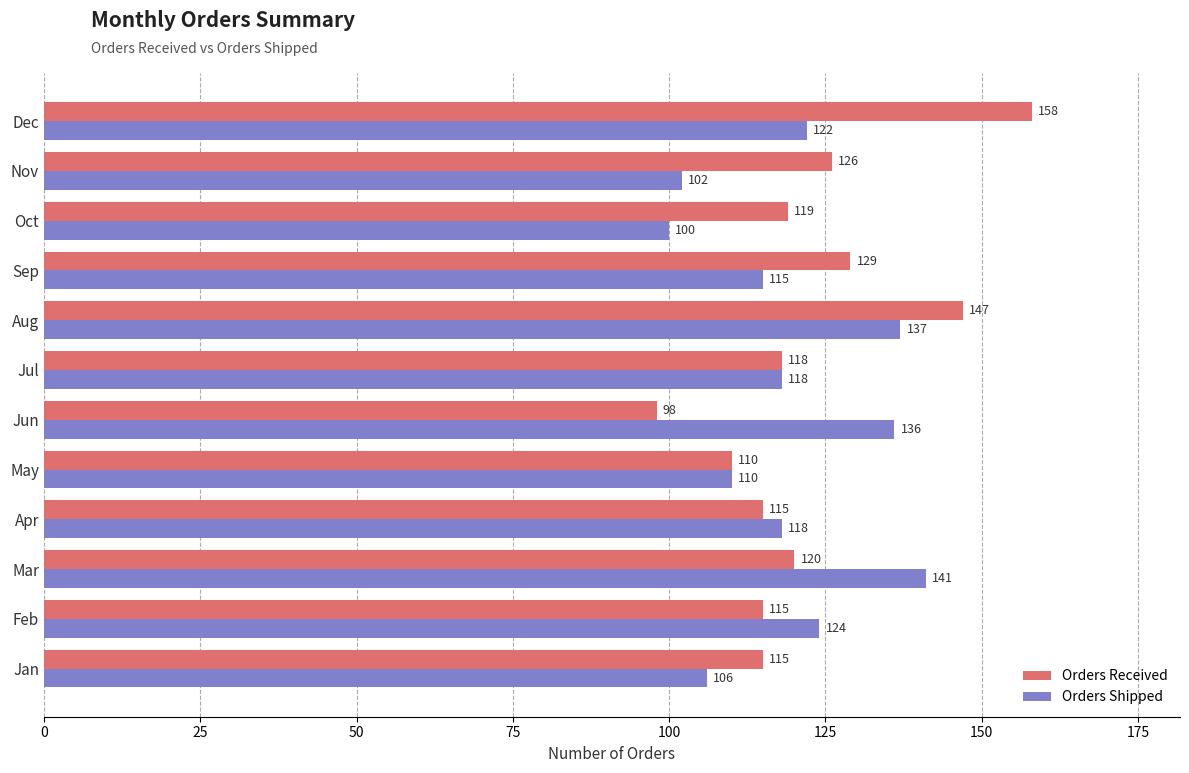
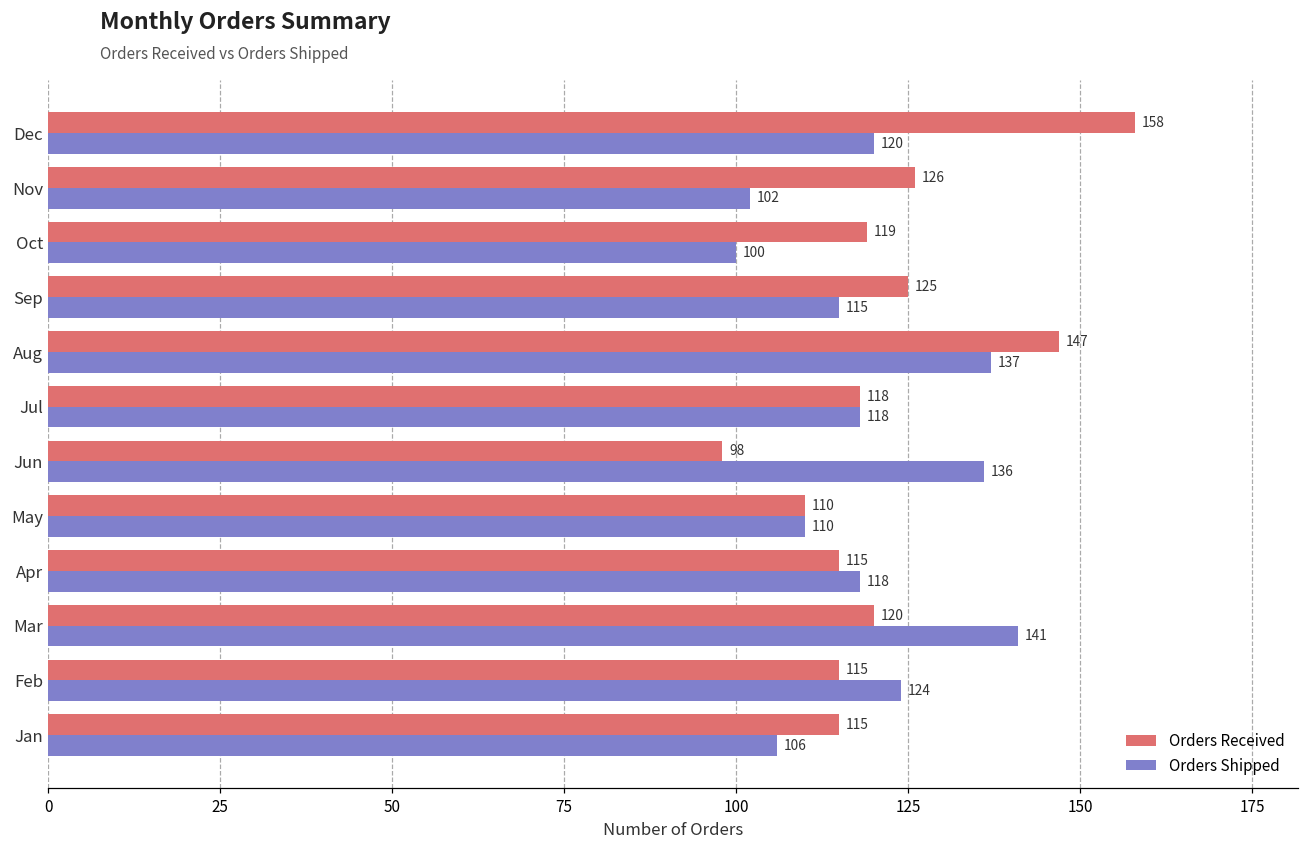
Orders Shipped, Dec: 122 -> 120
Orders Received, Sep: 129 -> 125
